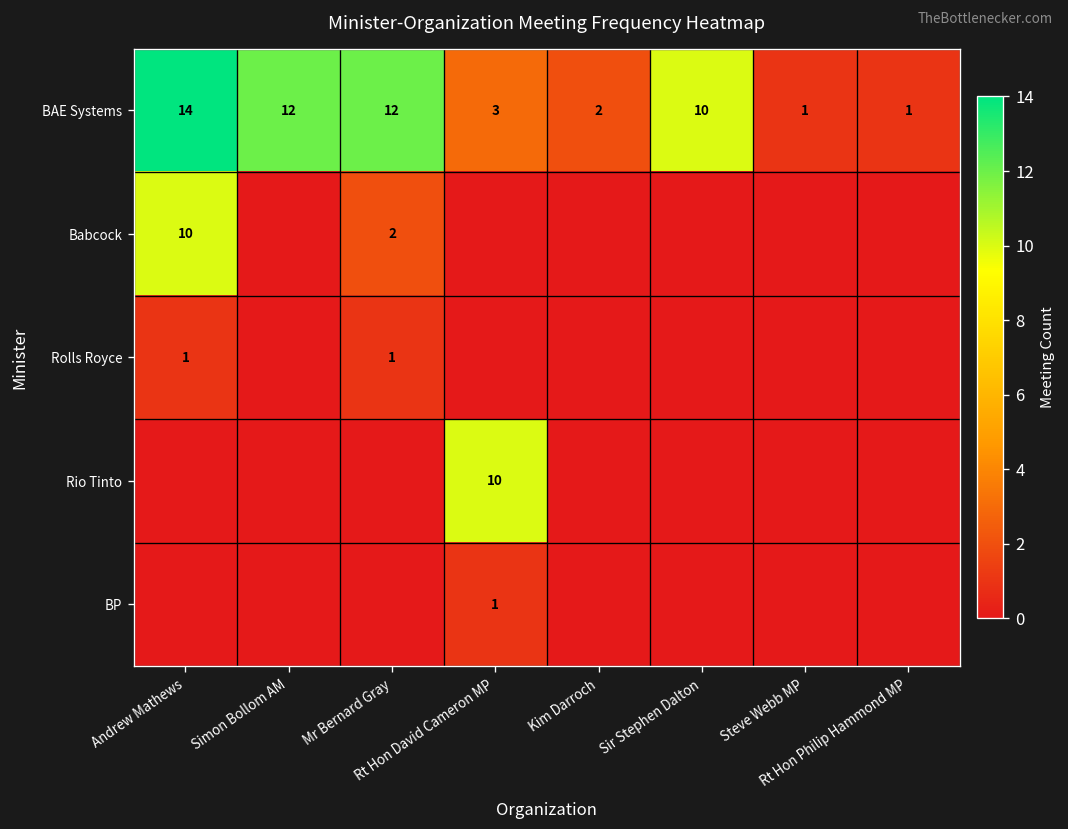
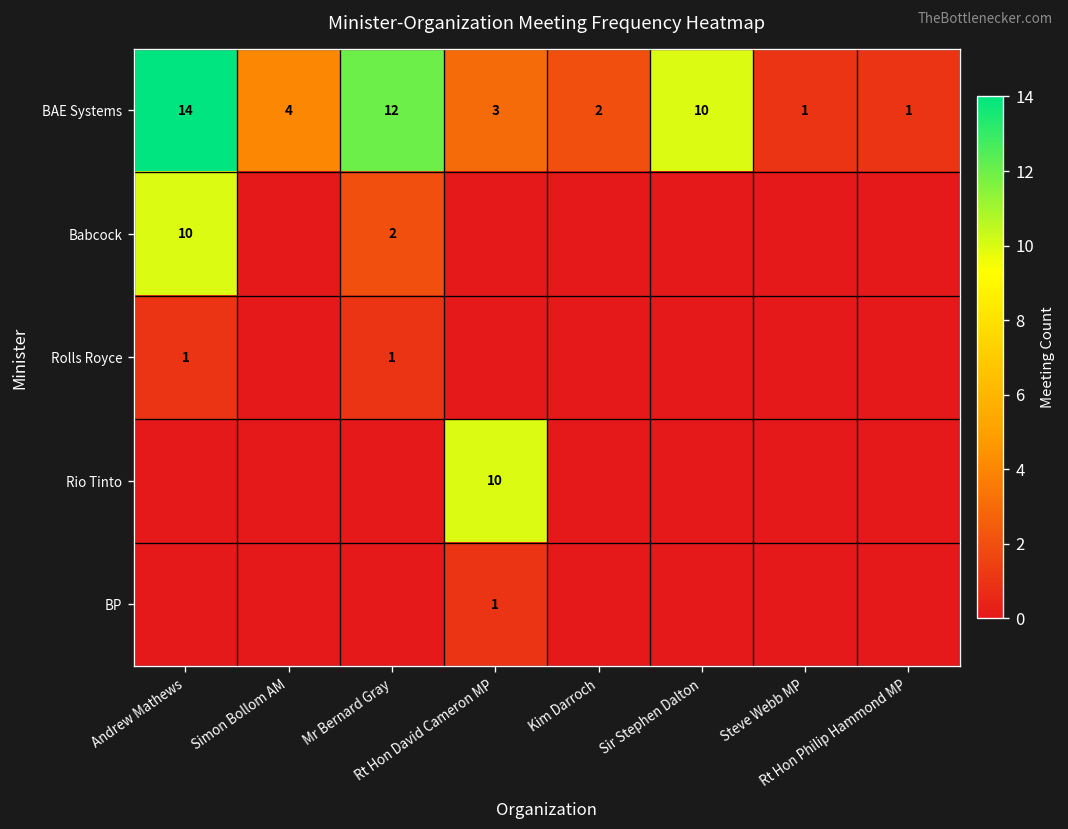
BAE Systems, Simon Bollom AM: 12 -> 4
